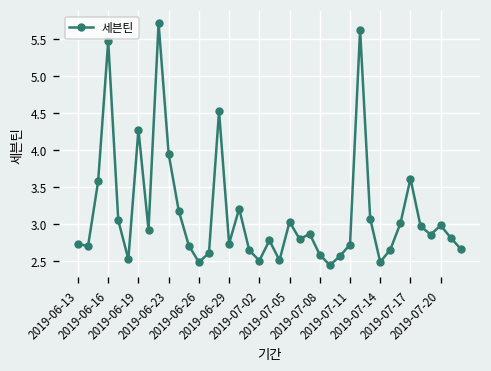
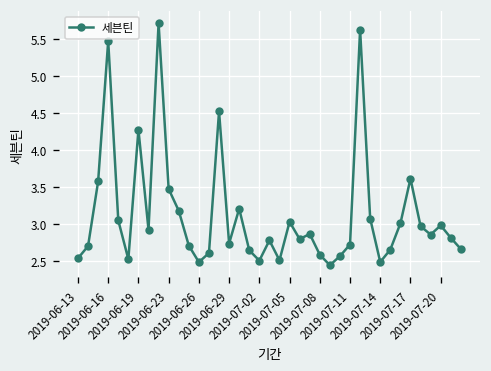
2019-06-13: 2.7 -> 2.5
2019-06-23: 3.9 -> 3.5
